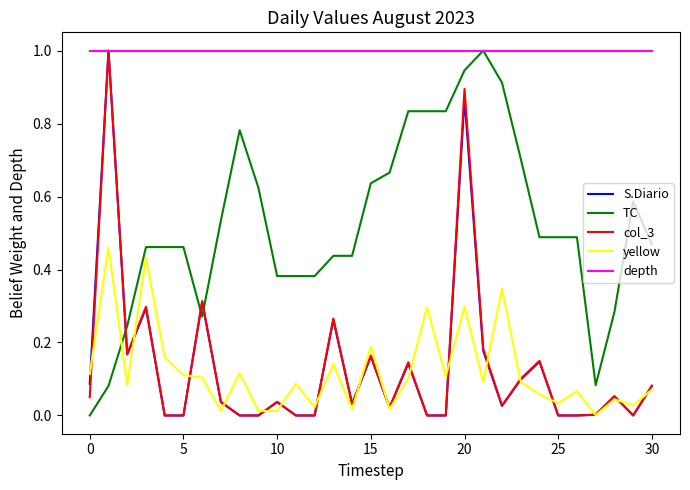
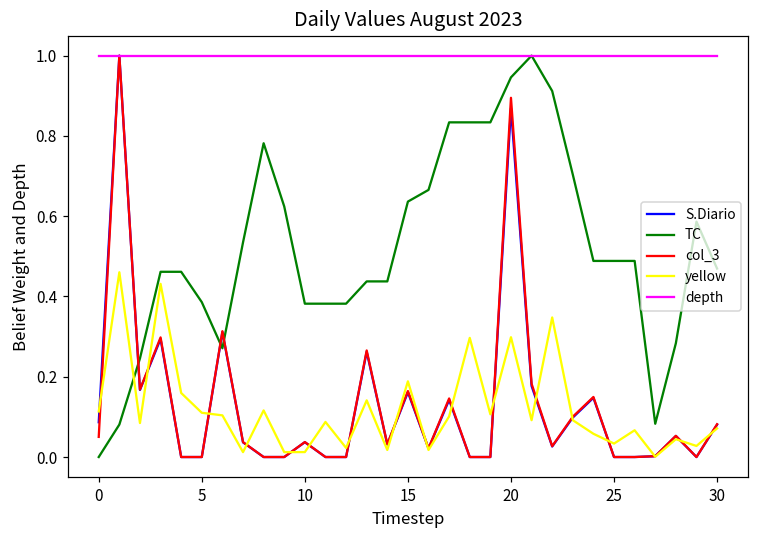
TC, 5: 0.46 -> 0.39
